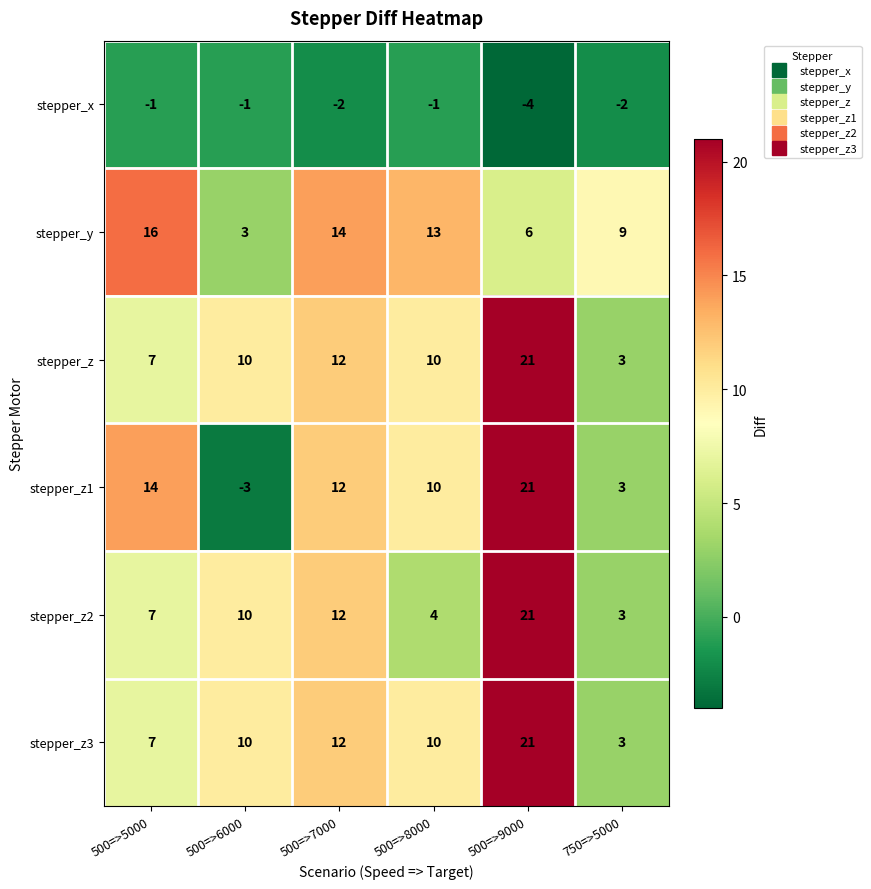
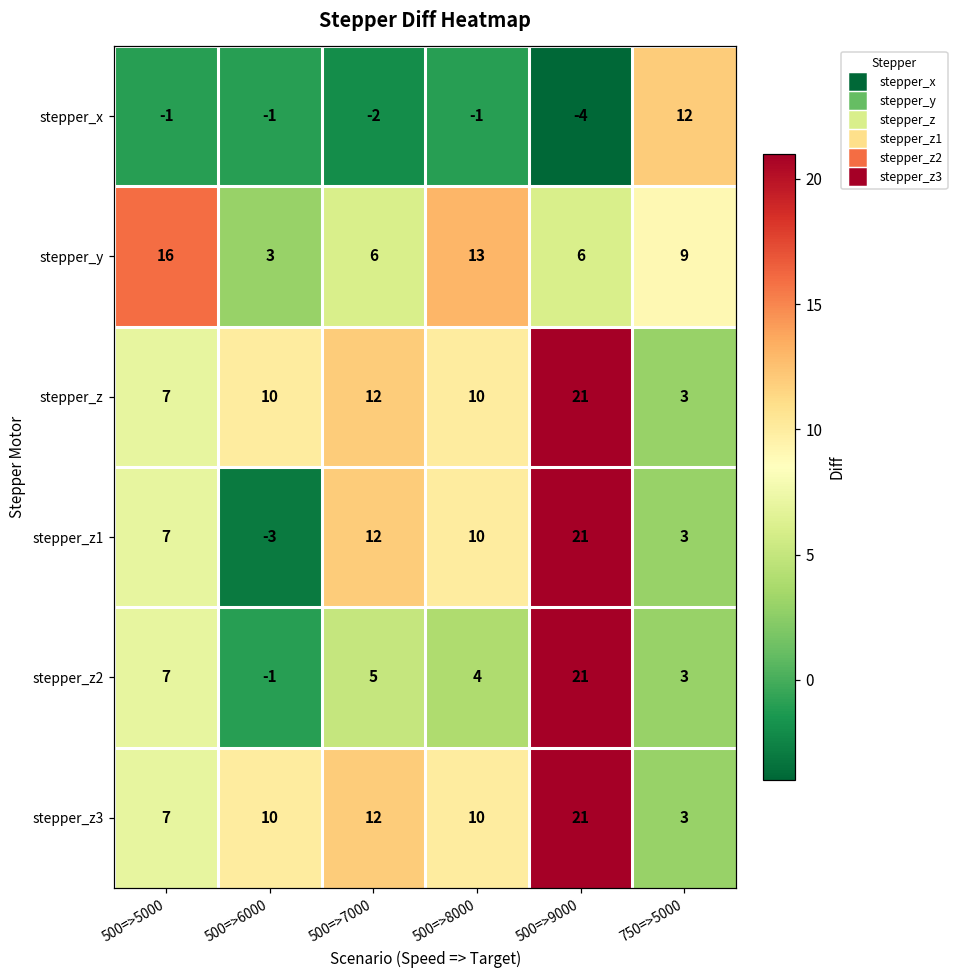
stepper_x, 750=>5000: -2 -> 12
stepper_y, 500=>7000: 14 -> 6
stepper_z1, 500=>5000: 14 -> 7
stepper_z2, 500=>6000: 10 -> -1
stepper_z2, 500=>7000: 12 -> 5
